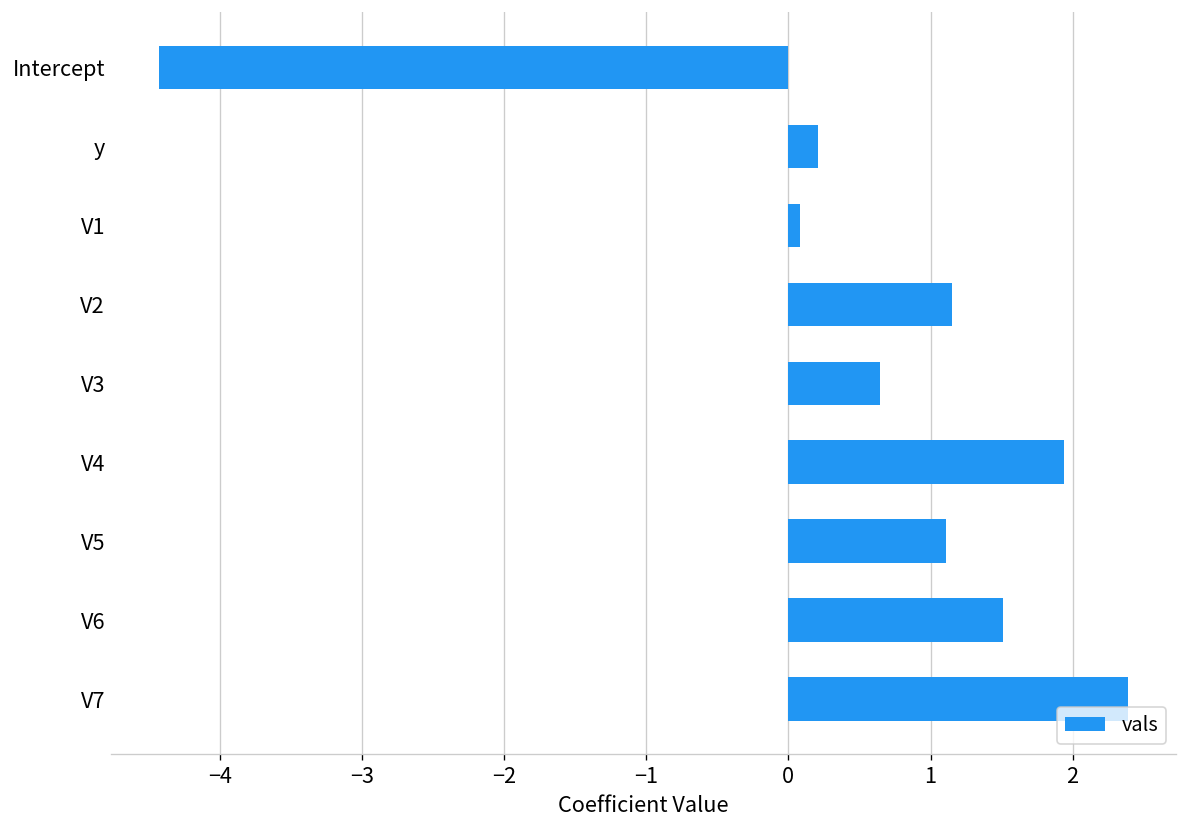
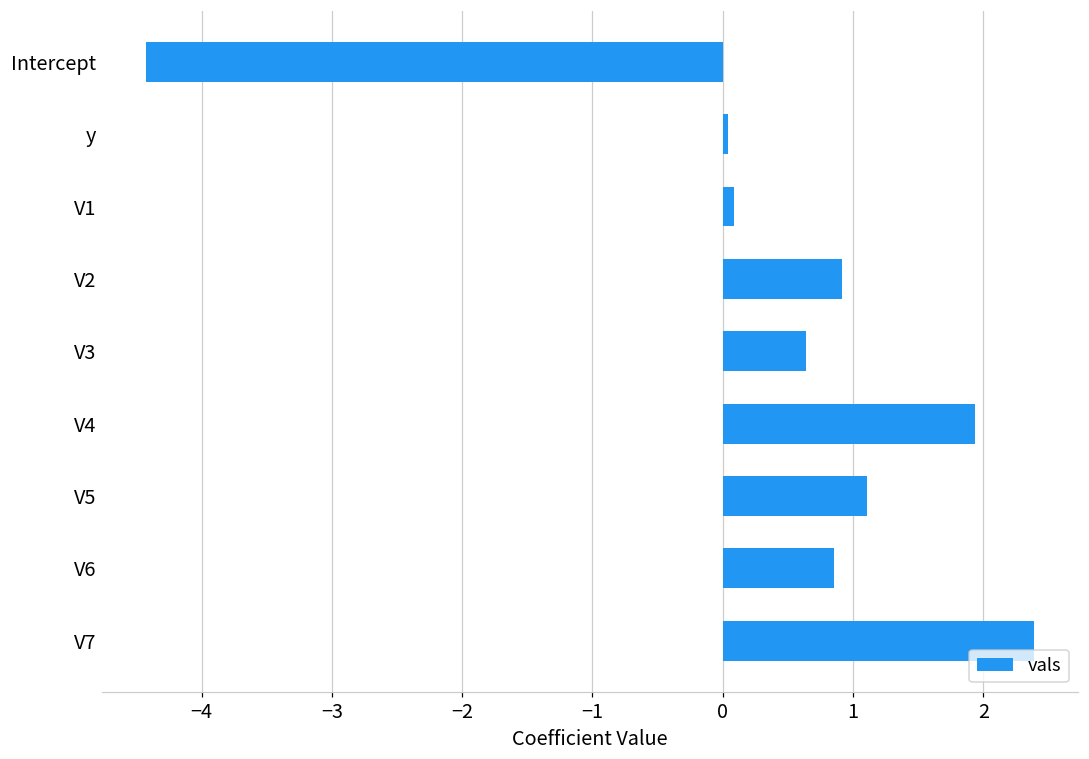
y: 0.21 -> 0.04
V2: 1.15 -> 0.91
V6: 1.51 -> 0.85
